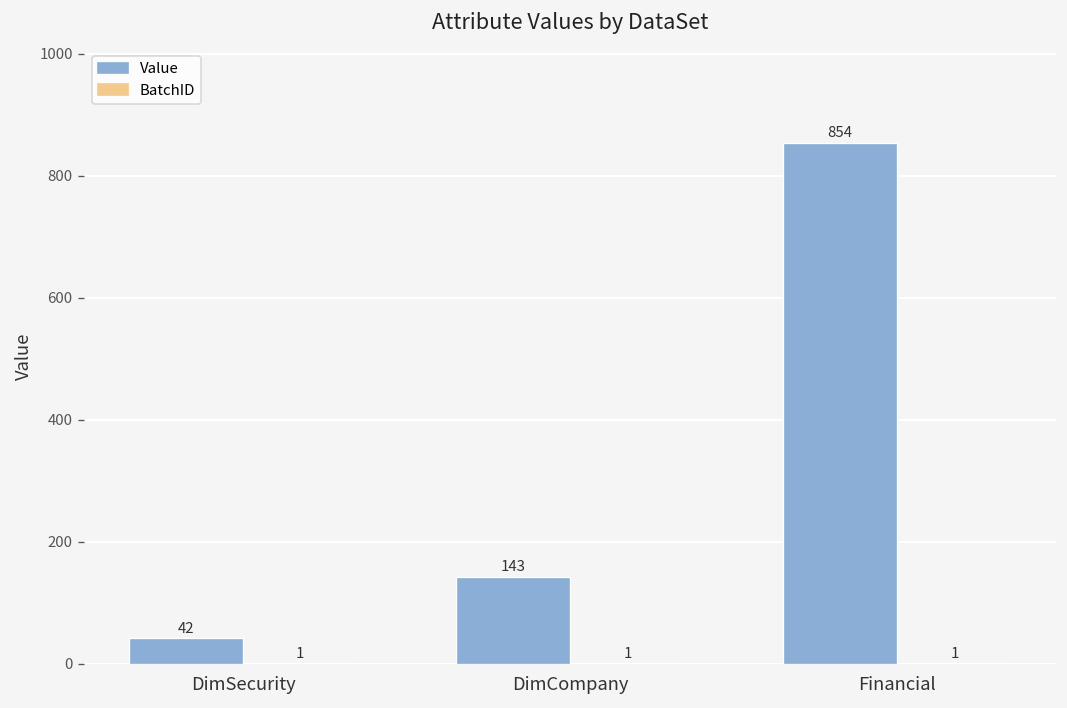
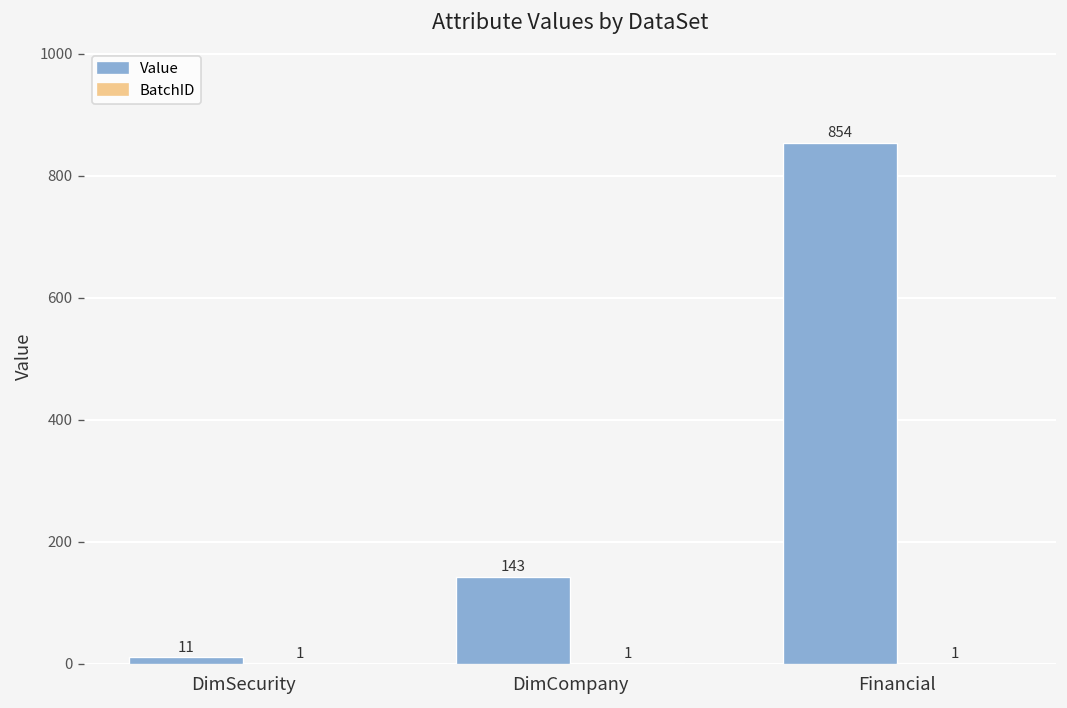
Value, DimSecurity: 42 -> 11
